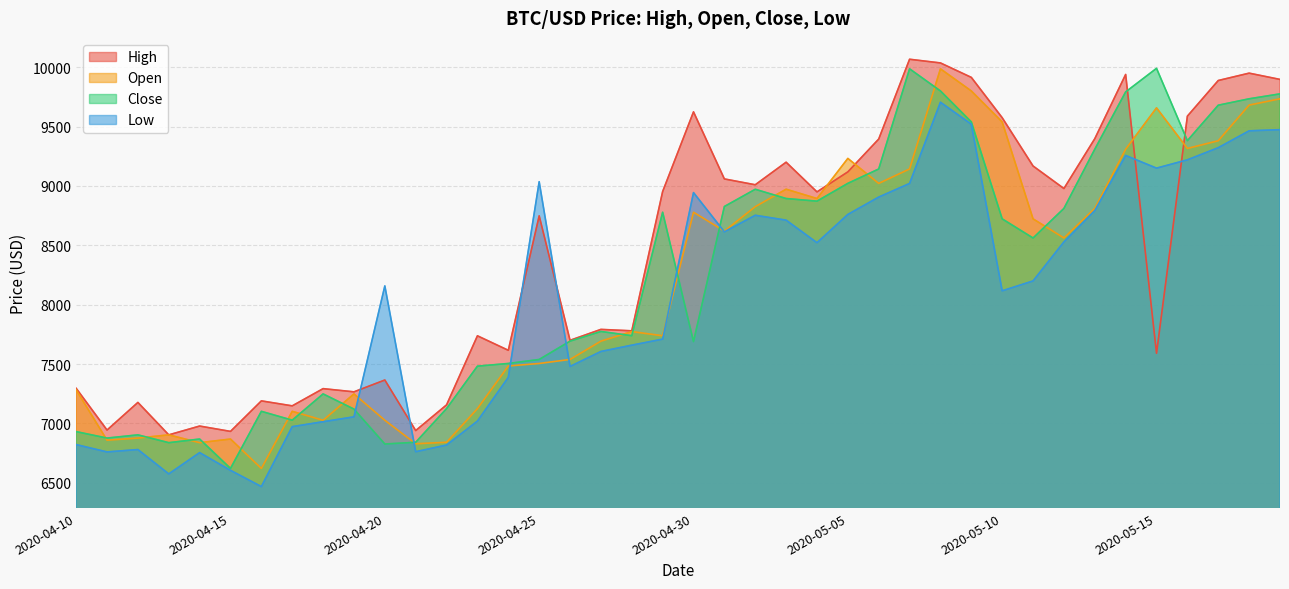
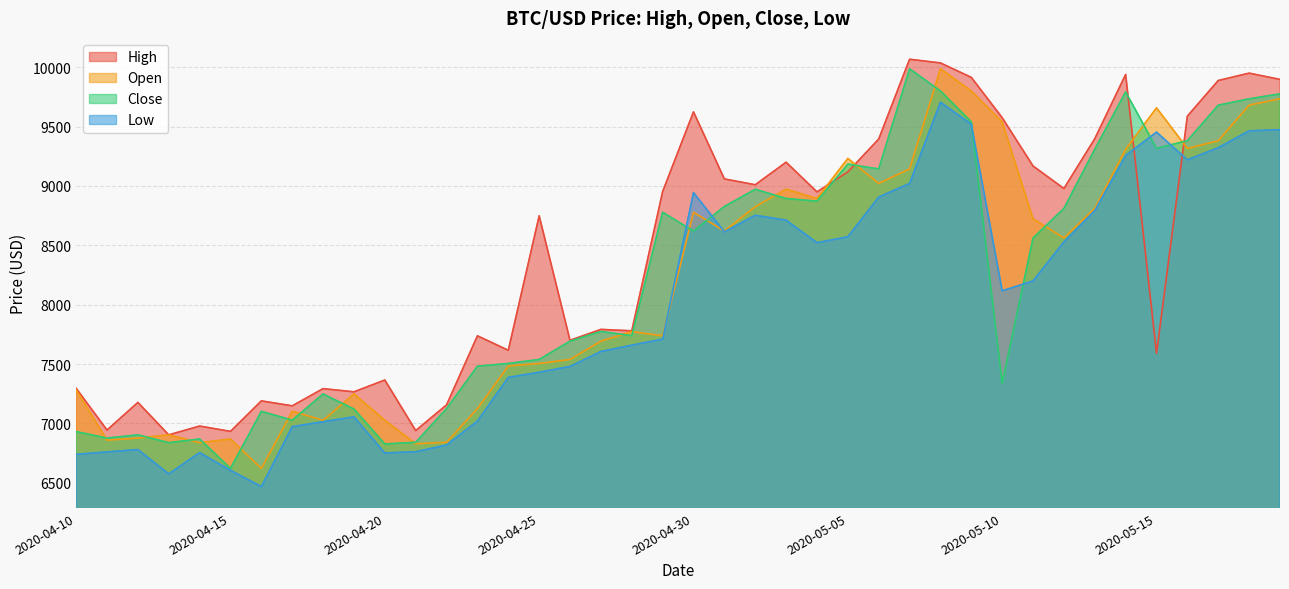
Low, 2020-04-10: 6820 -> 6740
Low, 2020-04-20: 8160 -> 6750
Low, 2020-04-25: 9040 -> 7430
Close, 2020-04-30: 7690 -> 8620
Close, 2020-05-05: 9020 -> 9180
Low, 2020-05-05: 8760 -> 8570
Close, 2020-05-10: 8720 -> 7340
Close, 2020-05-15: 9990 -> 9320
Low, 2020-05-15: 9150 -> 9450
